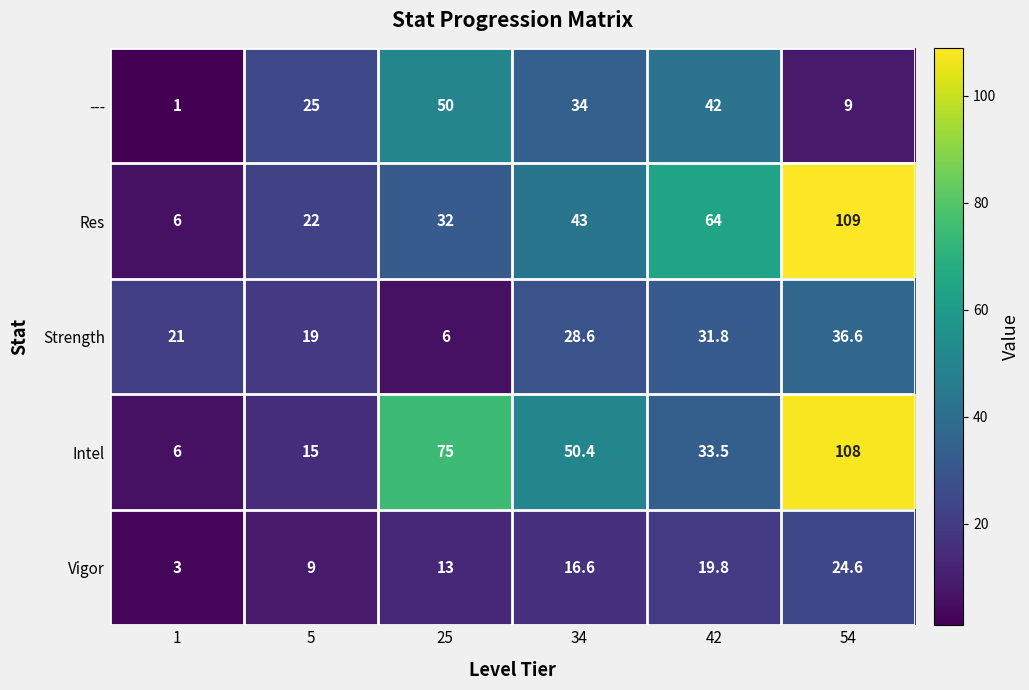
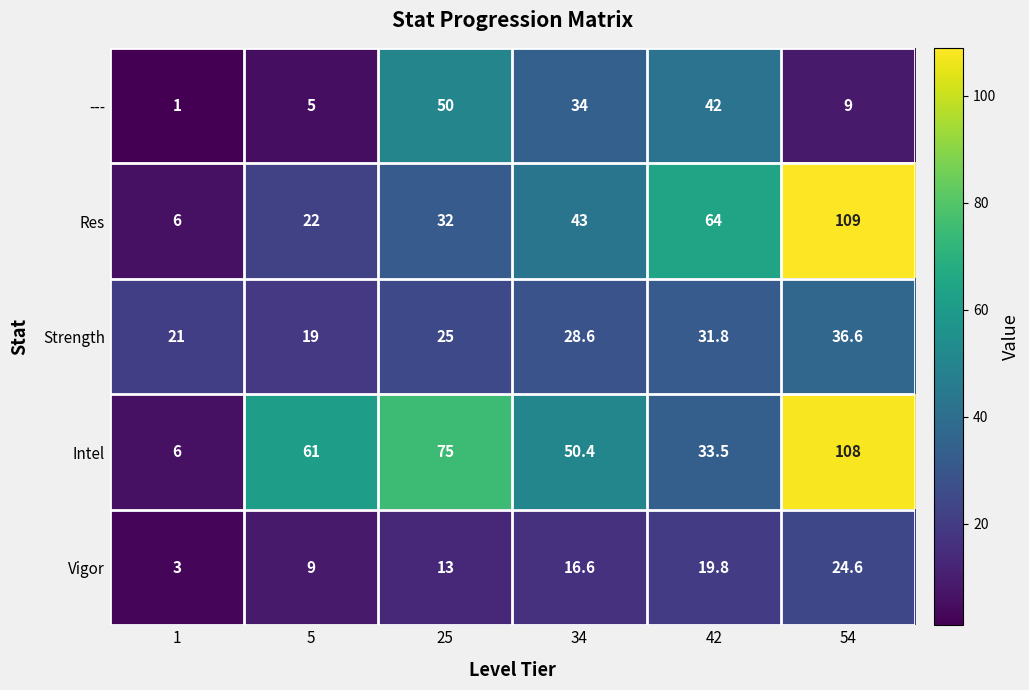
---, 5: 25 -> 5
Strength, 25: 6 -> 25
Intel, 5: 15 -> 61
